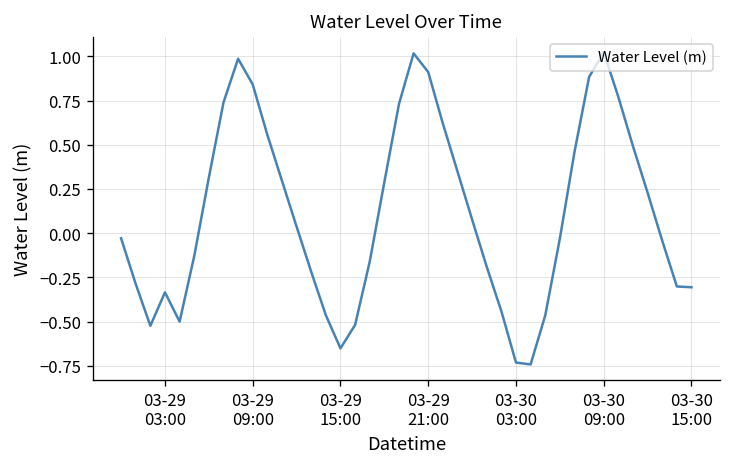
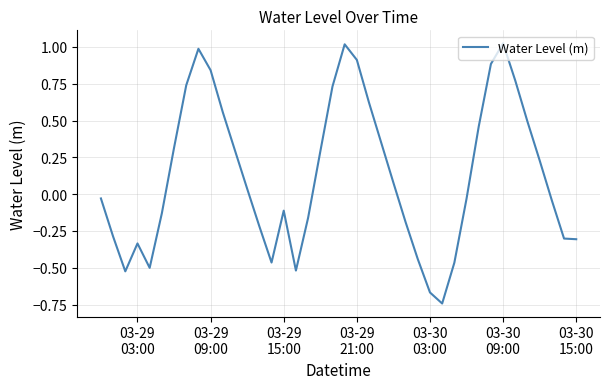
03-29 15:00: -0.65 -> -0.11
03-30 03:00: -0.73 -> -0.67
